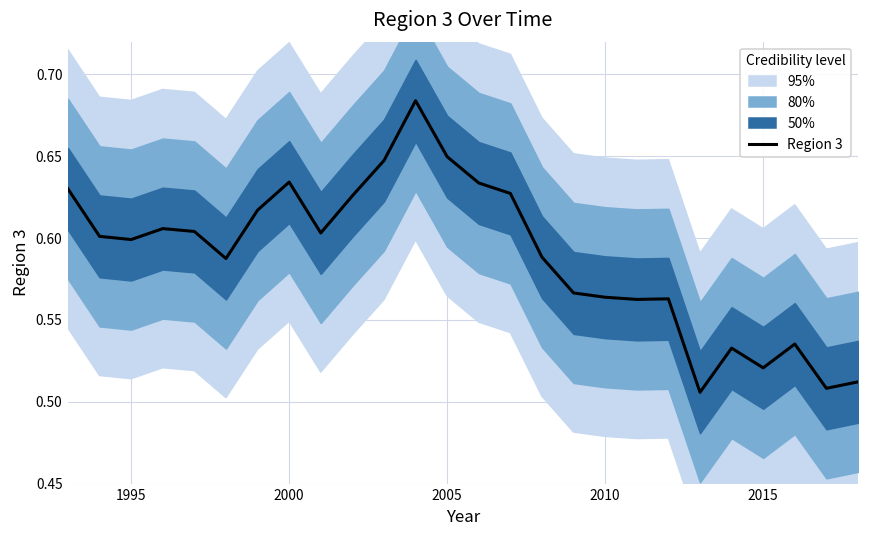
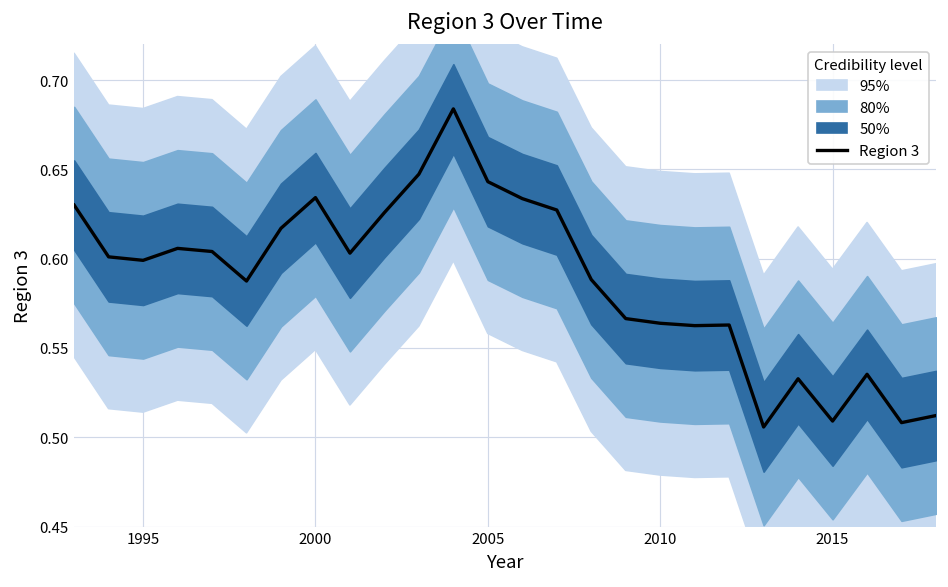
Region 3, 2005: 0.650 -> 0.643
Region 3, 2015: 0.521 -> 0.509
